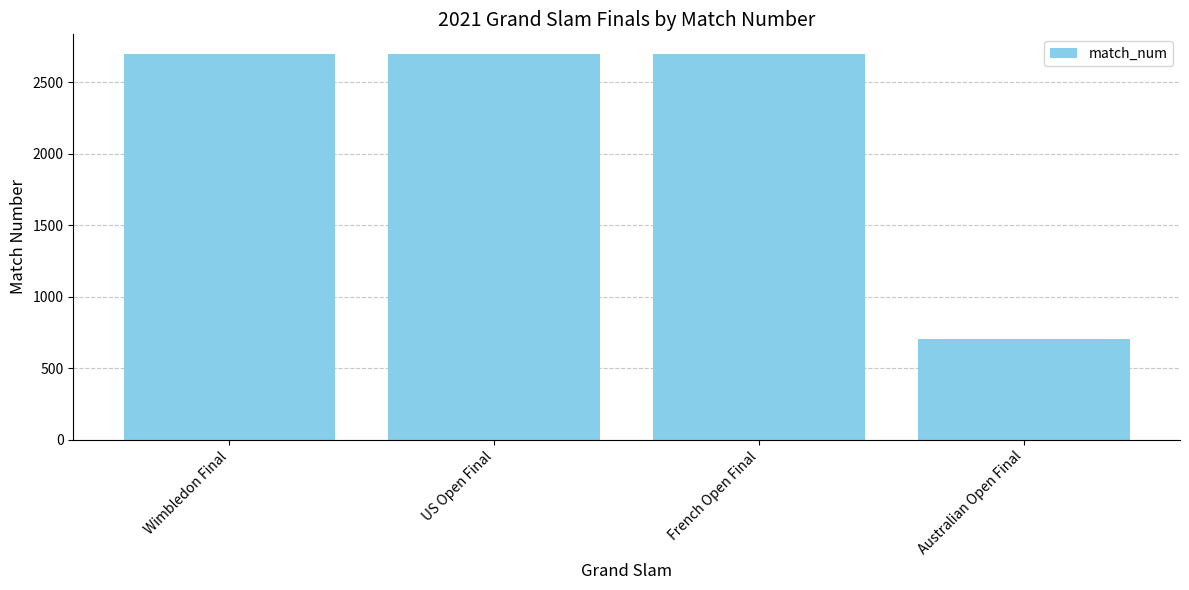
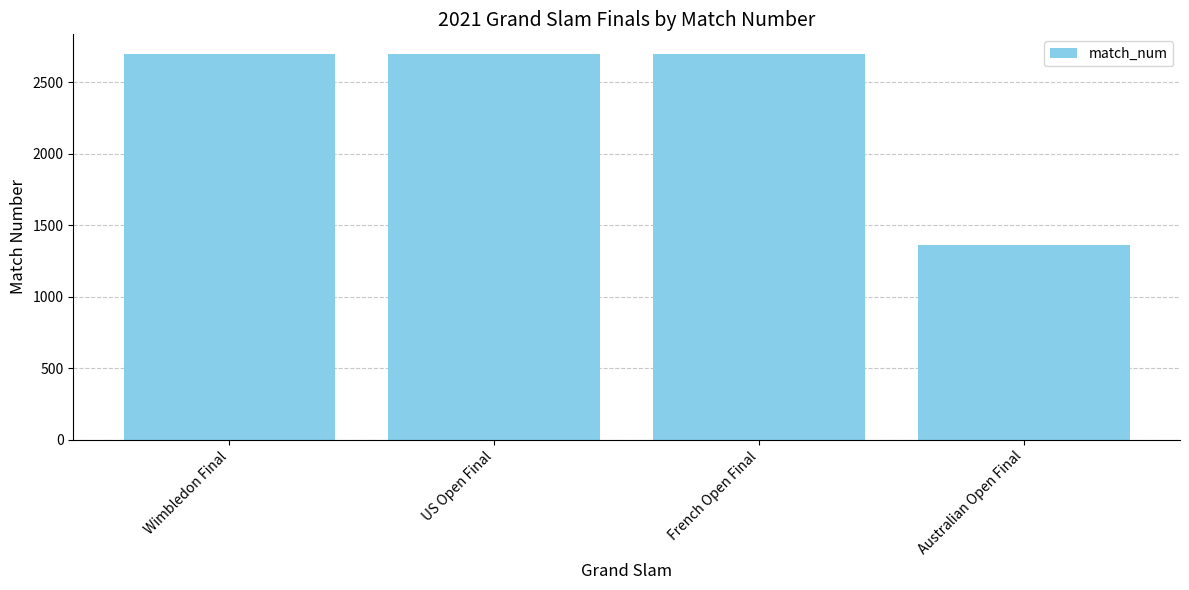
Australian Open Final: 700 -> 1360
